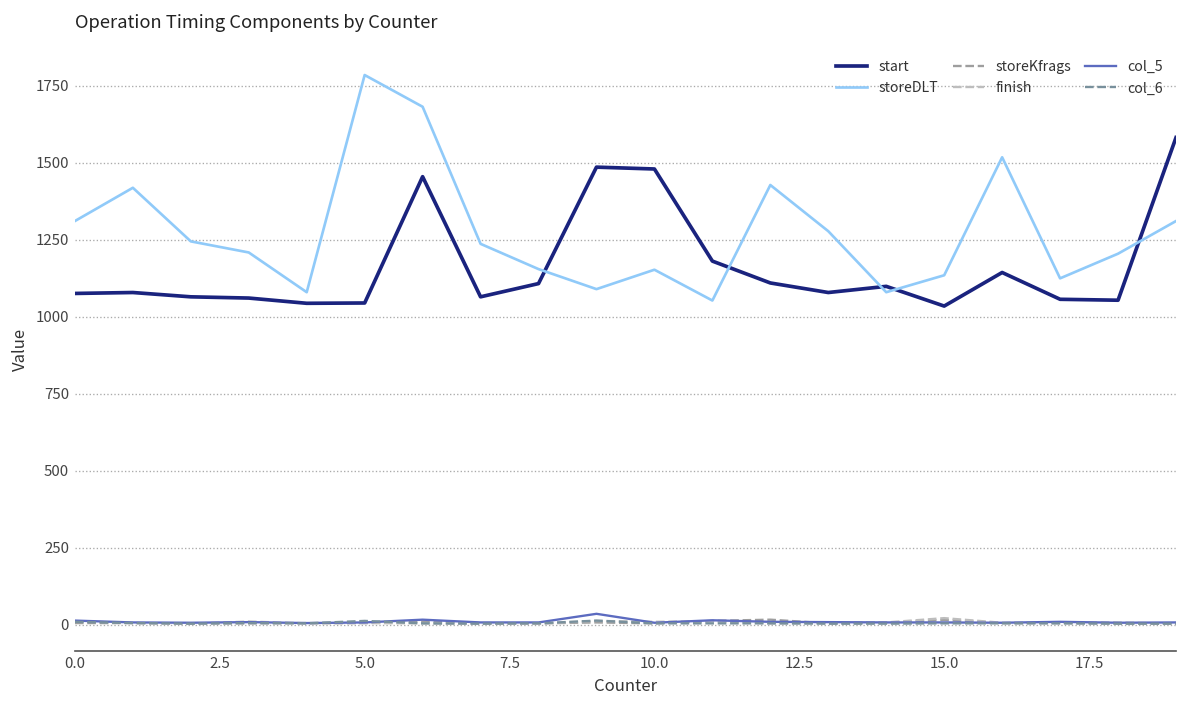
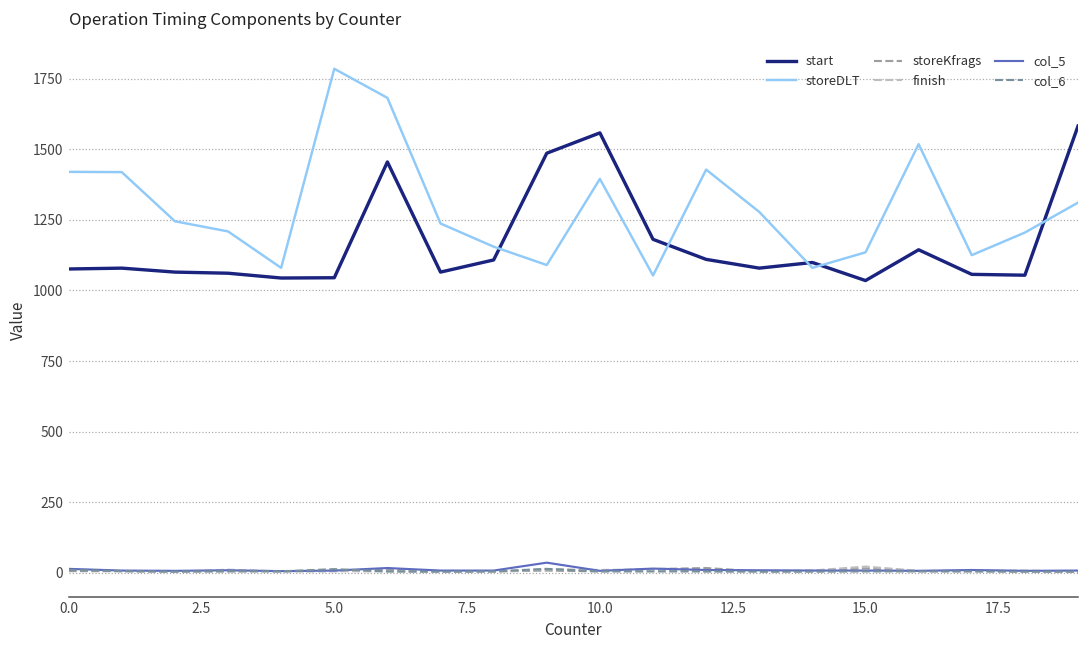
storeDLT, 0.0: 1310 -> 1420
start, 10.0: 1480 -> 1560
storeDLT, 10.0: 1150 -> 1400
